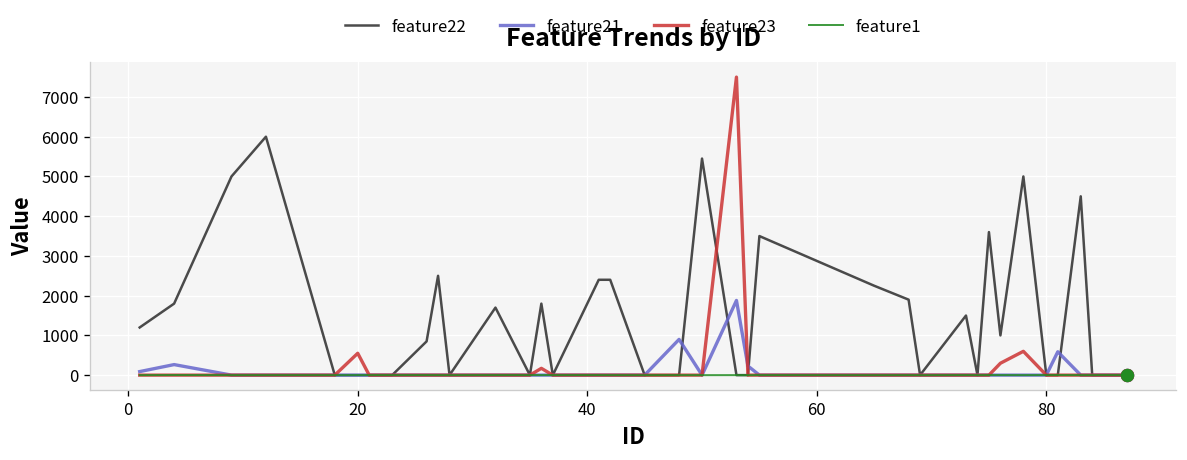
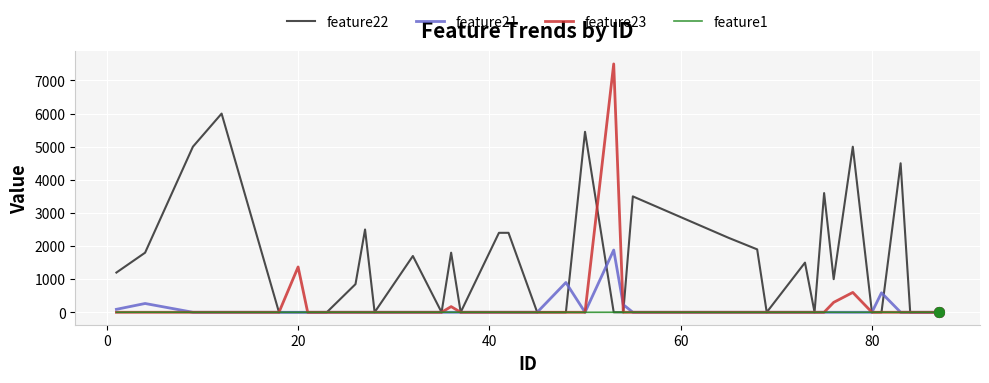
feature23, 20: 600 -> 1400
